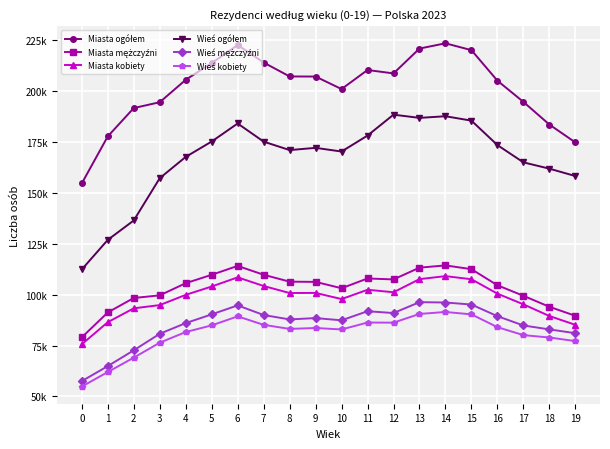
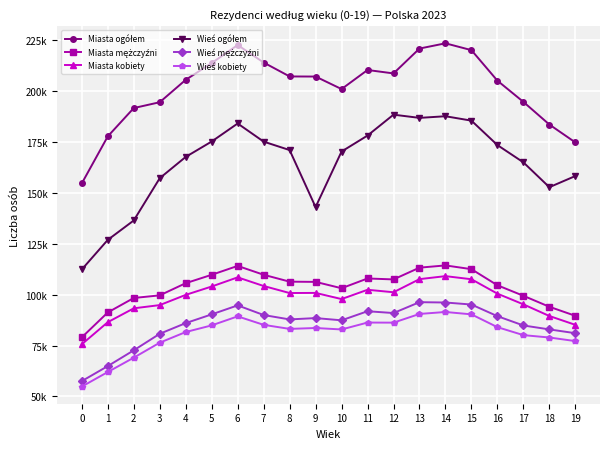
Wieś ogółem, 9: 172000 -> 143000
Wieś ogółem, 18: 162000 -> 153000
